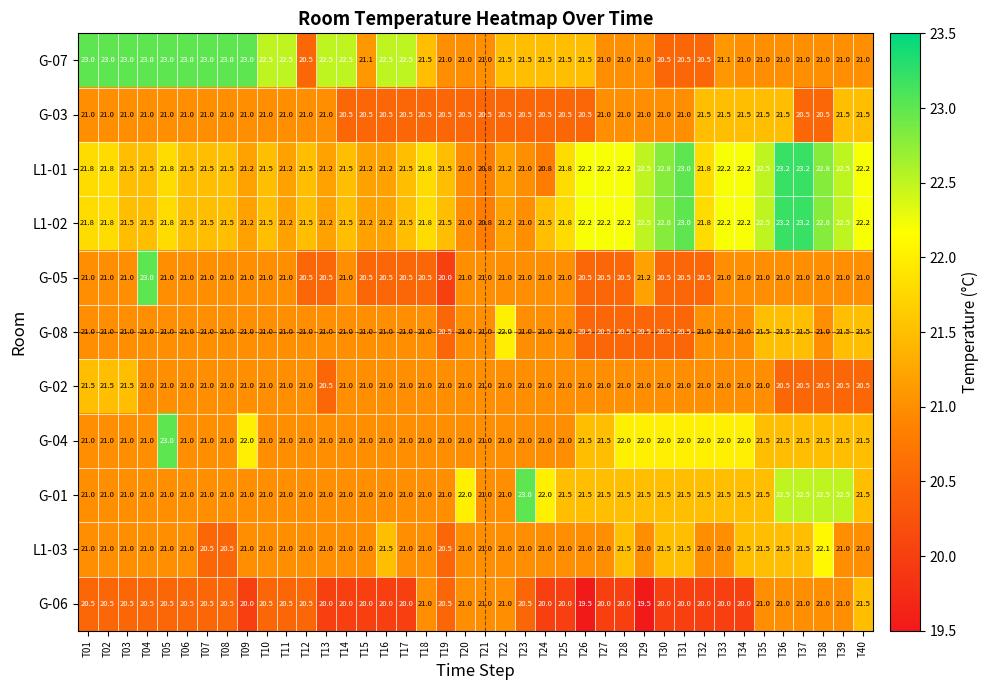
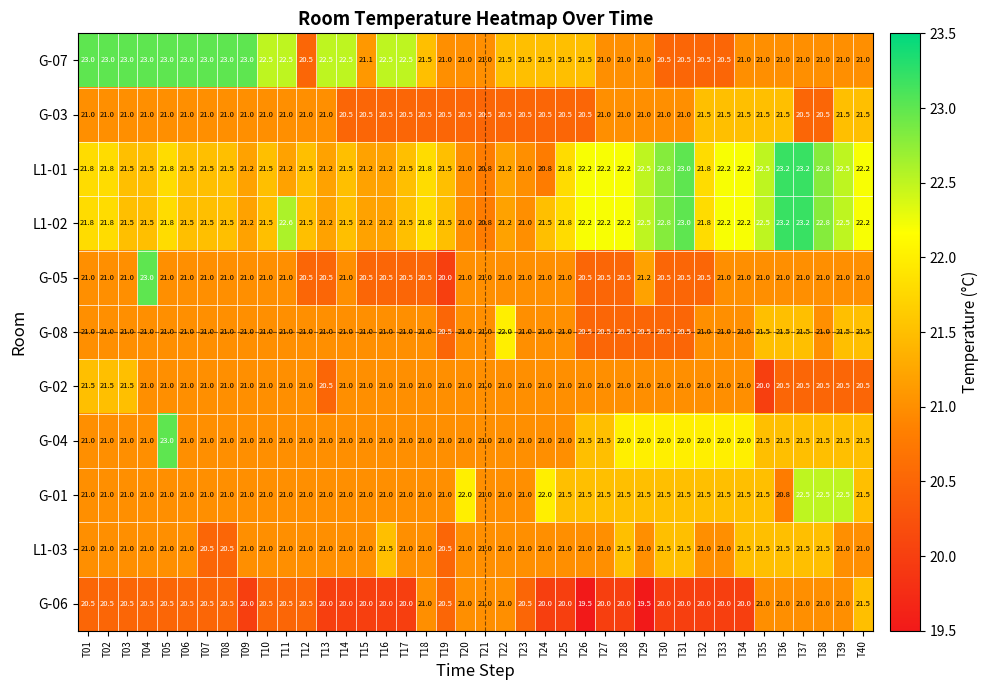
G-07, T33: 21.1 -> 20.5
L1-02, T11: 21.2 -> 22.6
G-02, T35: 21.0 -> 20.0
G-04, T09: 22.0 -> 21.0
G-01, T23: 23.0 -> 21.0
G-01, T36: 22.5 -> 20.8
L1-03, T38: 22.1 -> 21.5
